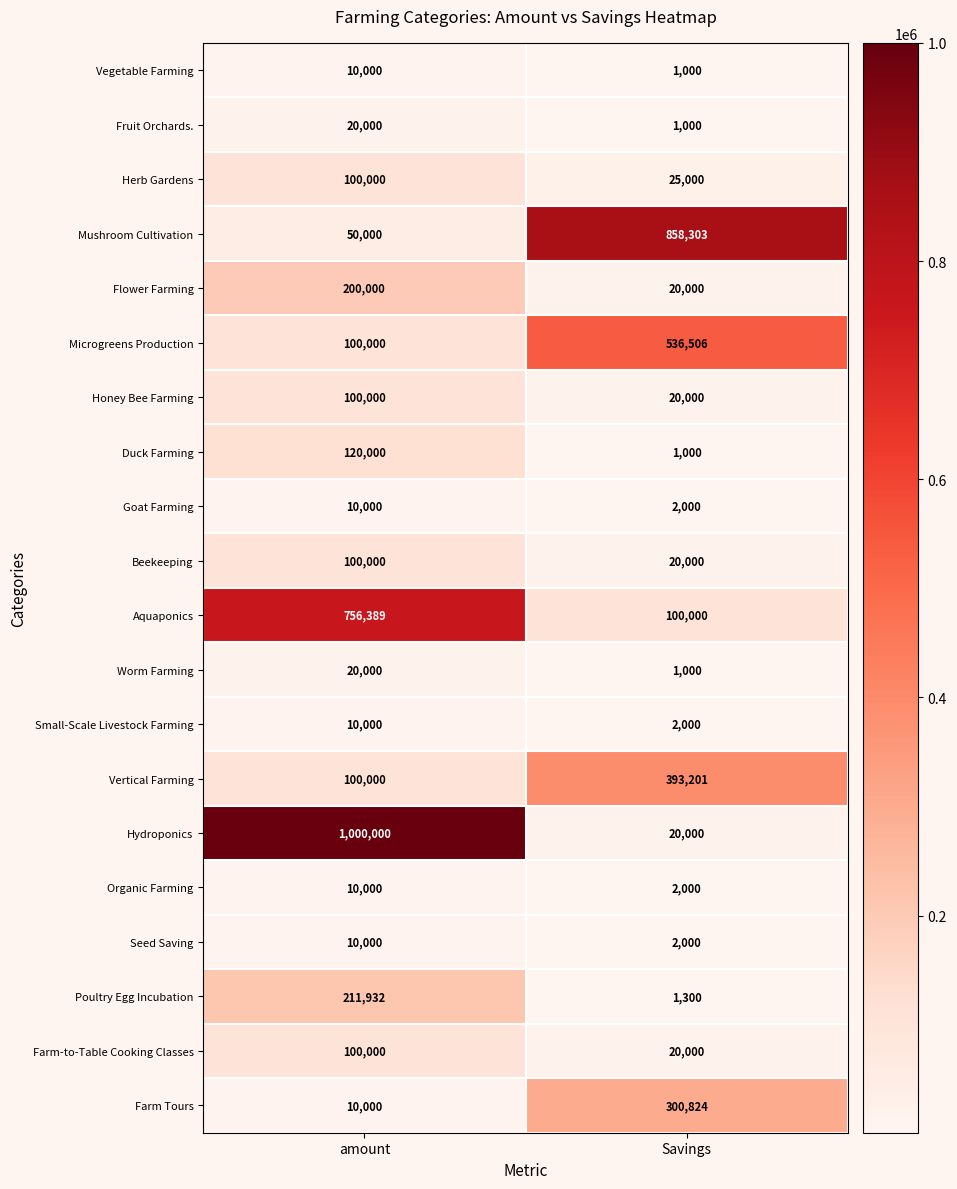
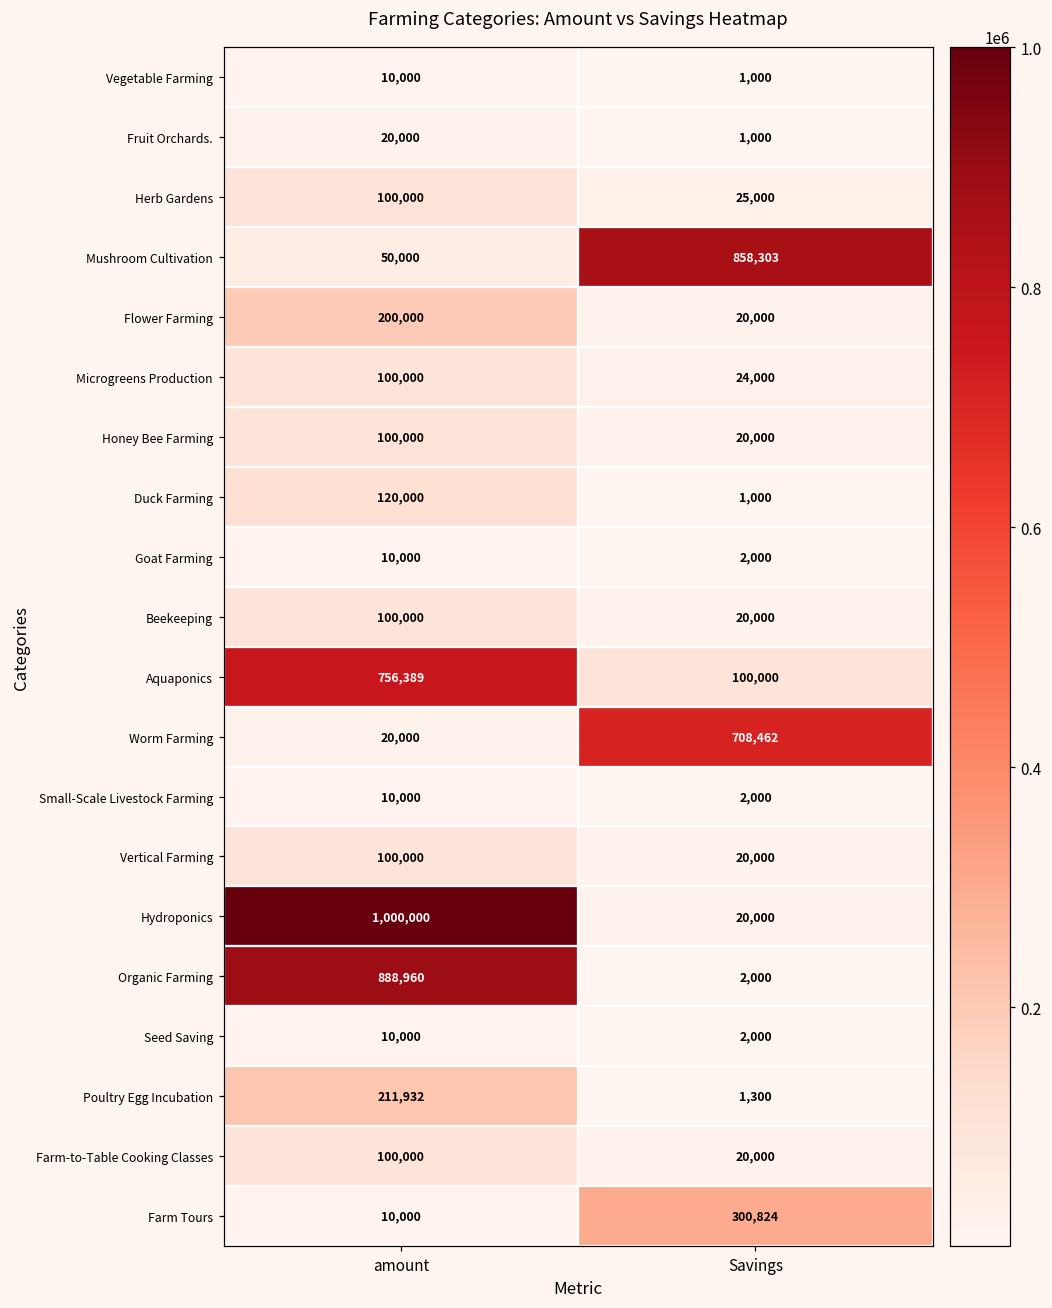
Microgreens Production, Savings: 536,506 -> 24,000
Worm Farming, Savings: 1,000 -> 708,462
Vertical Farming, Savings: 393,201 -> 20,000
Organic Farming, amount: 10,000 -> 888,960
